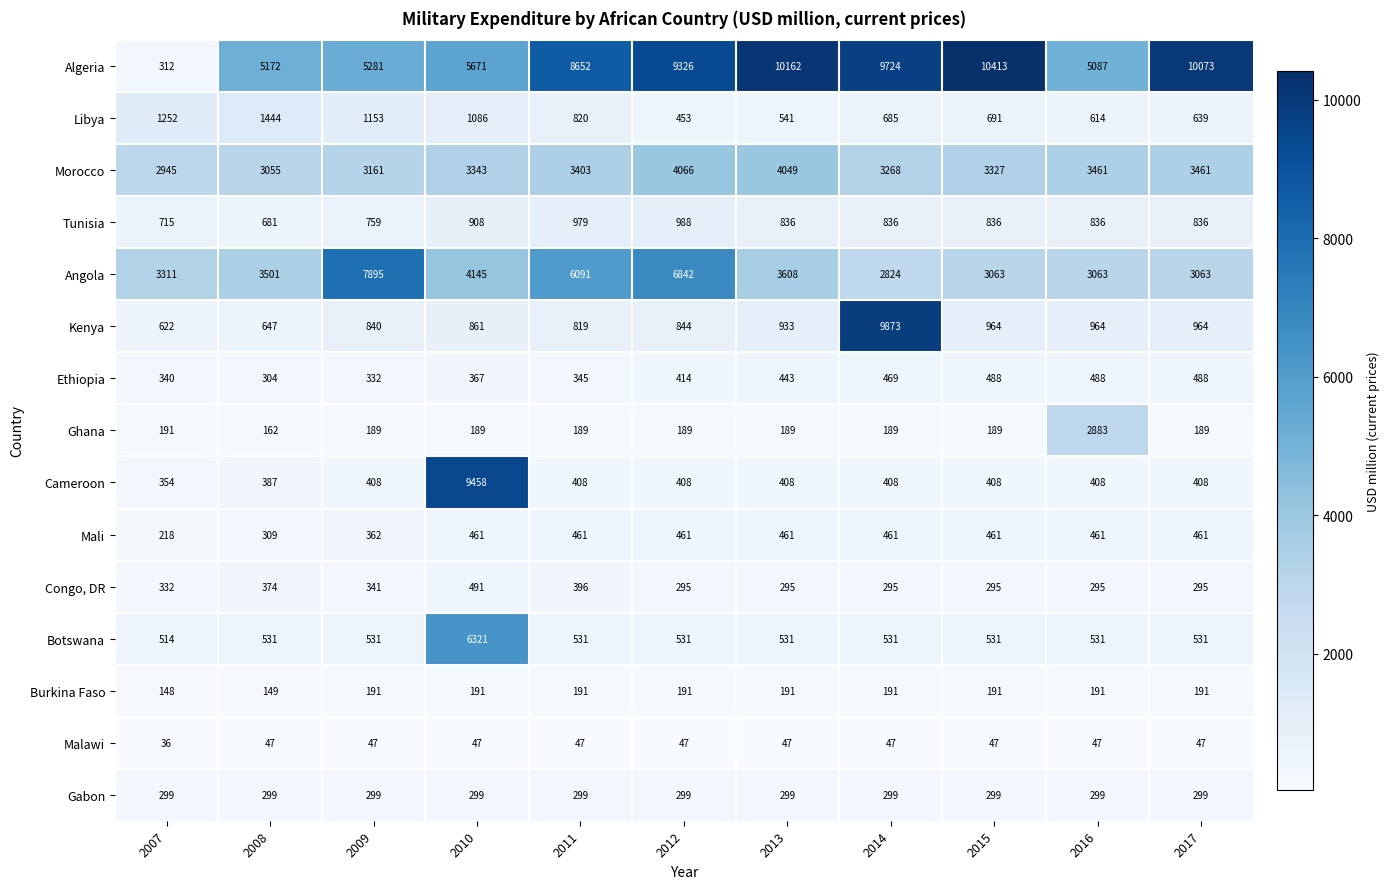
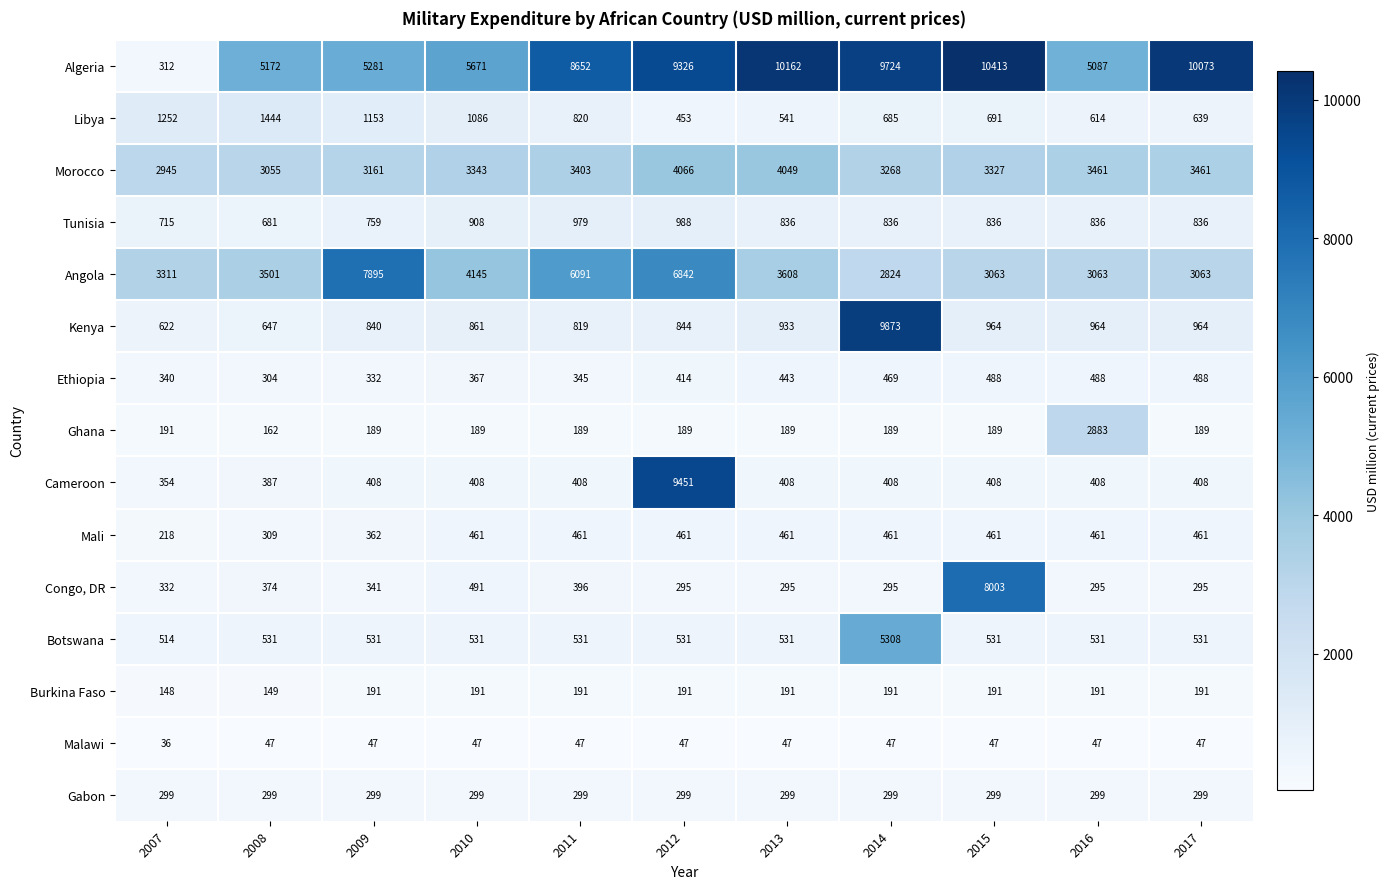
Cameroon, 2010: 9458 -> 408
Cameroon, 2012: 408 -> 9451
Congo, DR, 2015: 295 -> 8003
Botswana, 2010: 6321 -> 531
Botswana, 2014: 531 -> 5308
